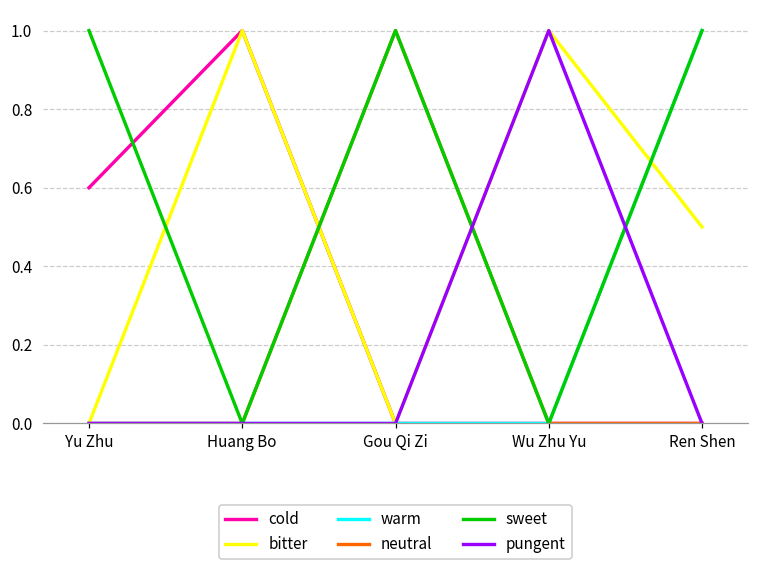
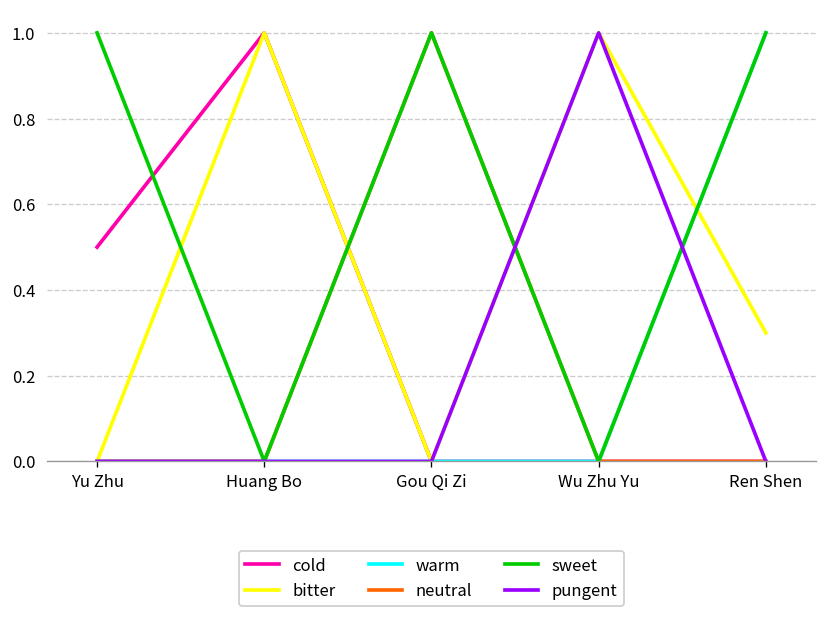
cold, Yu Zhu: 0.6 -> 0.5
bitter, Ren Shen: 0.5 -> 0.3
